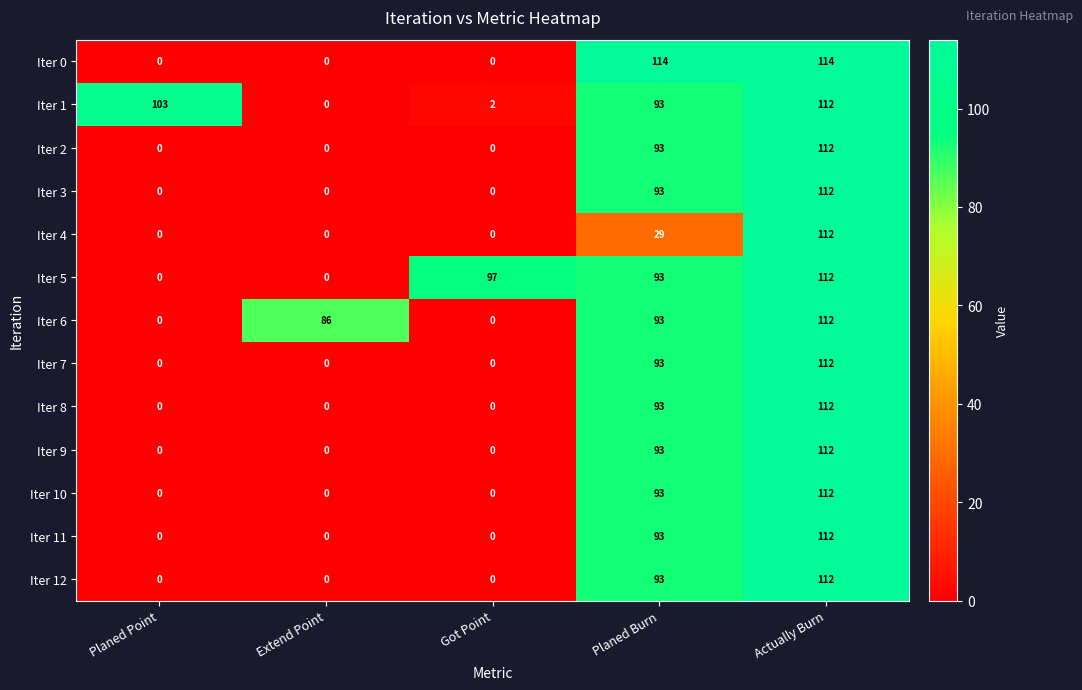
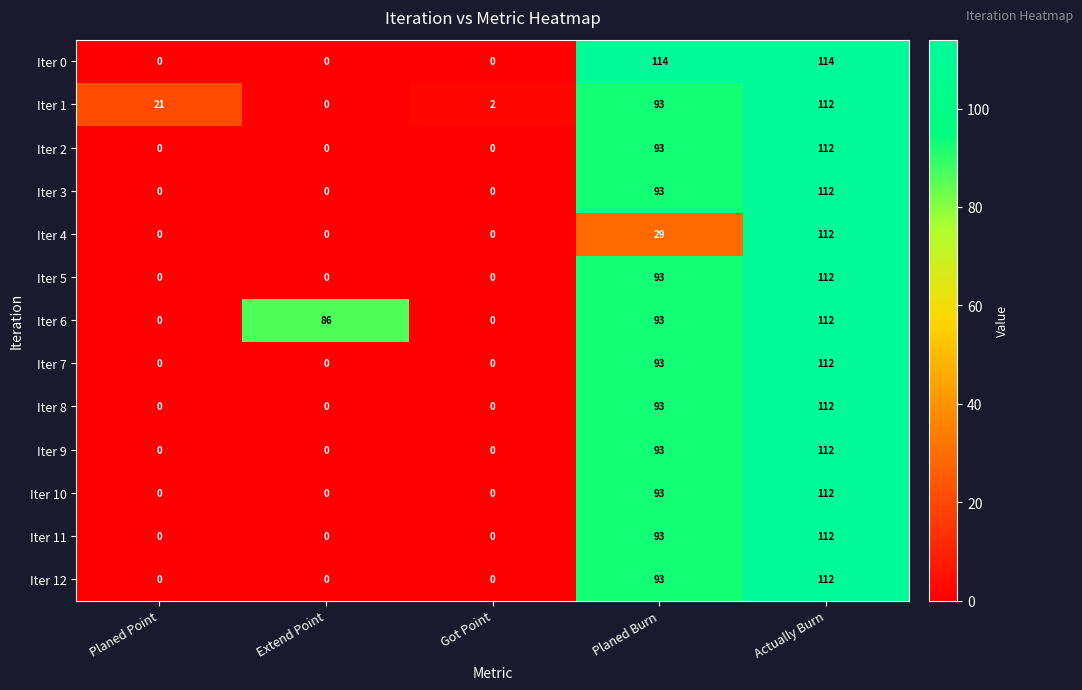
Iter 1, Planed Point: 103 -> 21
Iter 5, Got Point: 97 -> 0
